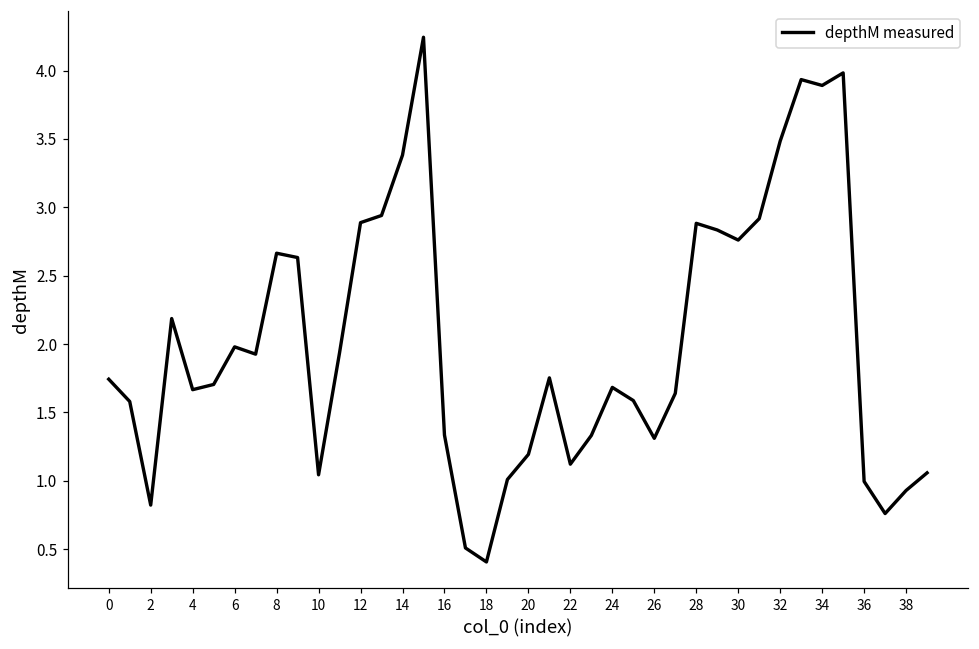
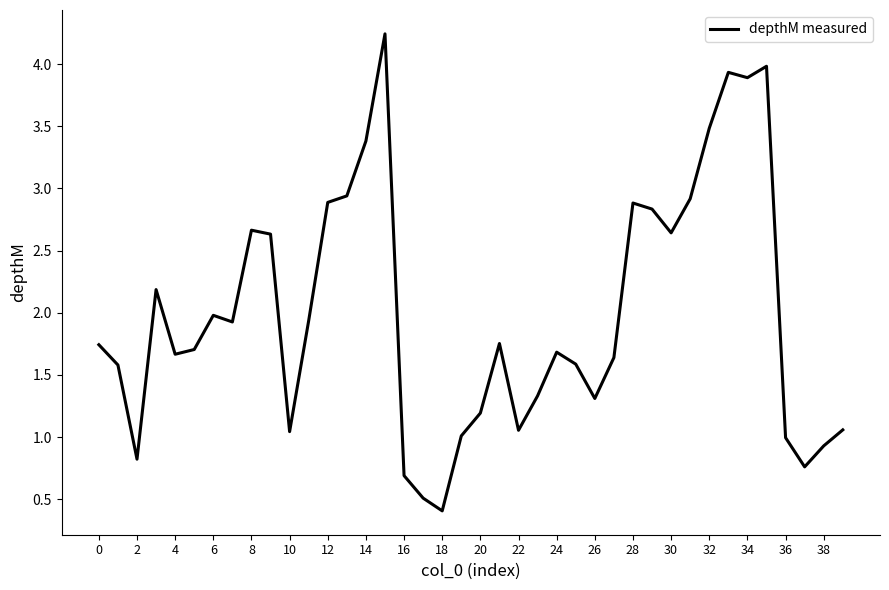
16: 1.33 -> 0.69
22: 1.12 -> 1.06
30: 2.76 -> 2.64
